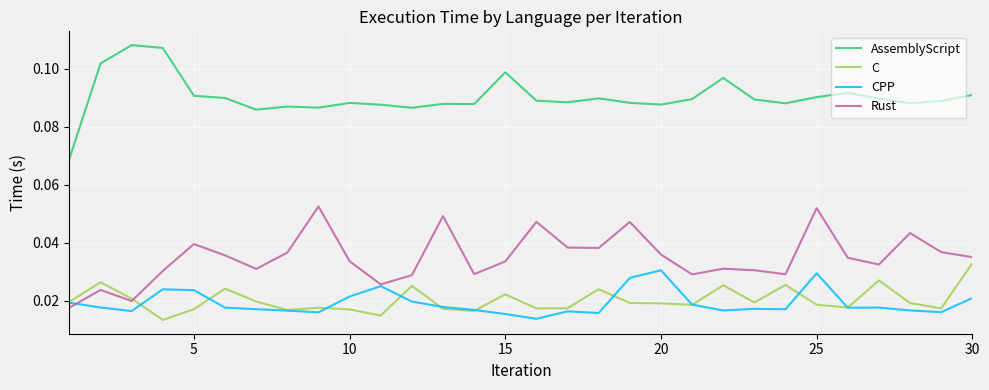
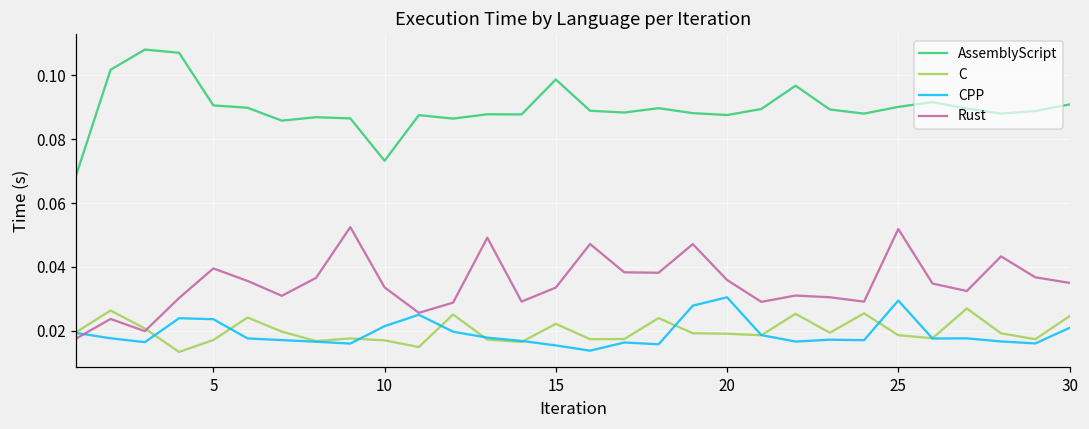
AssemblyScript, 10: 0.088 -> 0.073
C, 30: 0.033 -> 0.025
